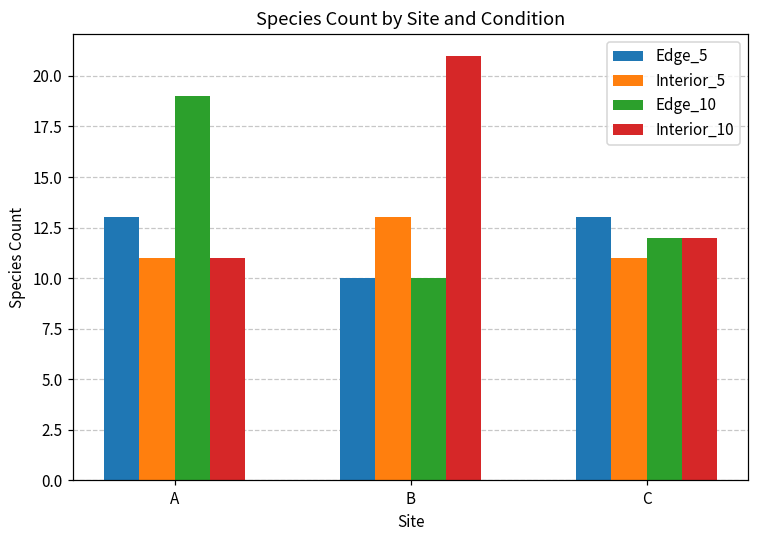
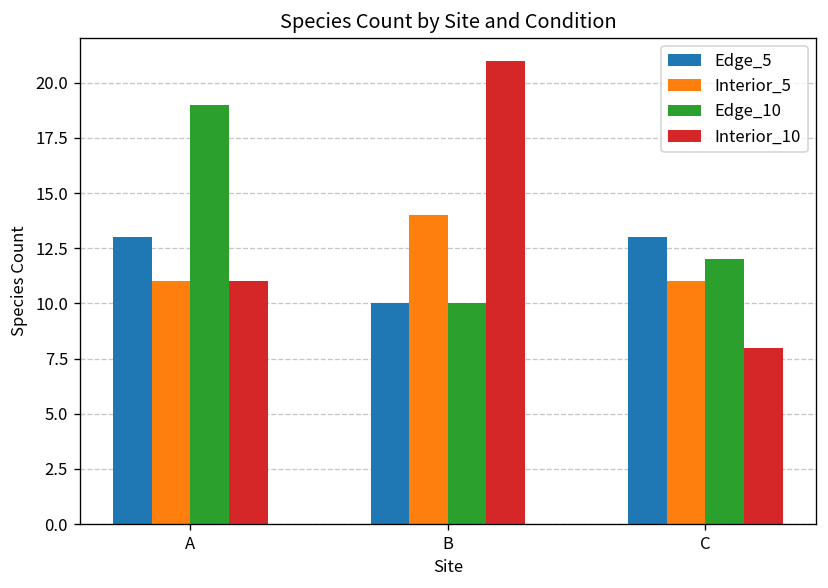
Interior_5, B: 13 -> 14
Interior_10, C: 12 -> 8
